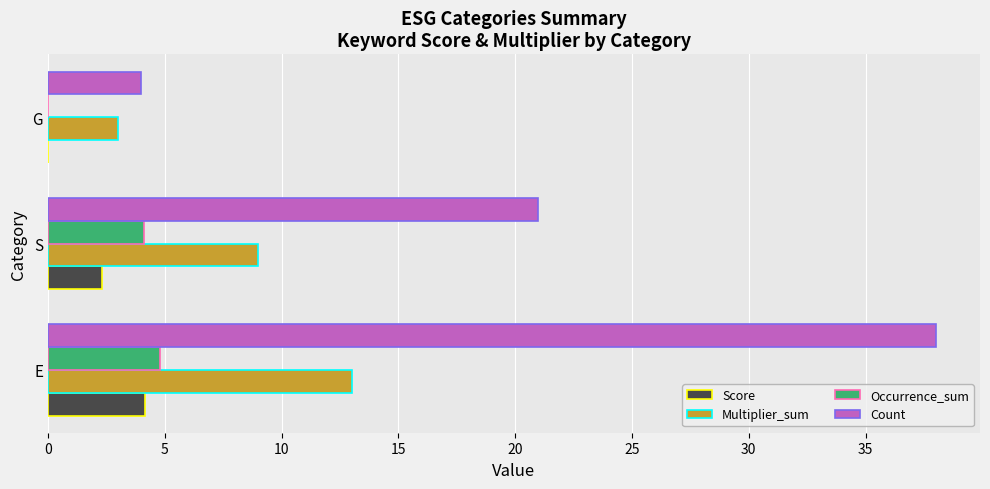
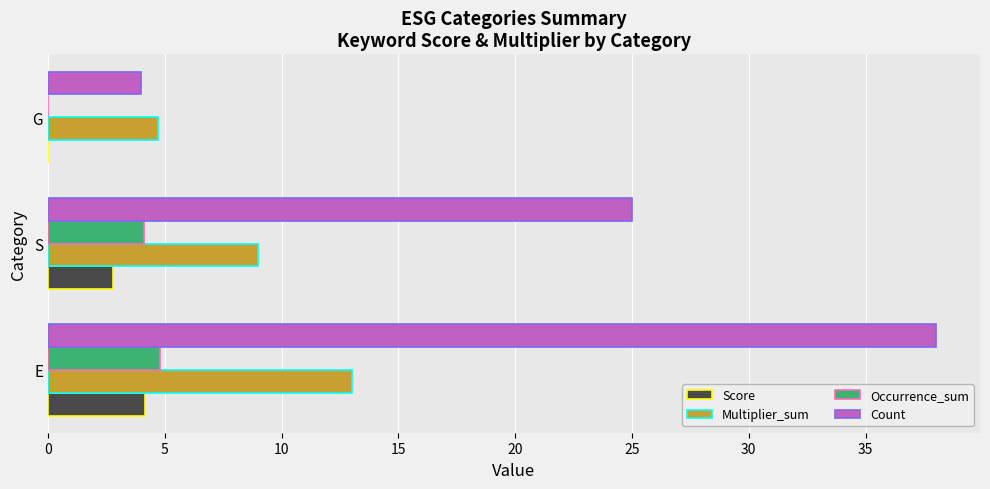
Multiplier_sum, G: 3.0 -> 4.7
Count, S: 21 -> 25
Score, S: 2.3 -> 2.8
